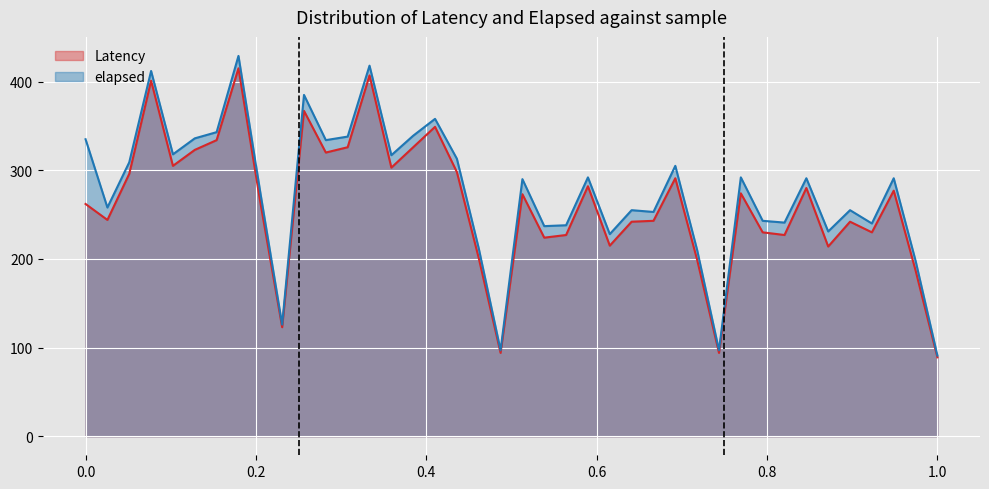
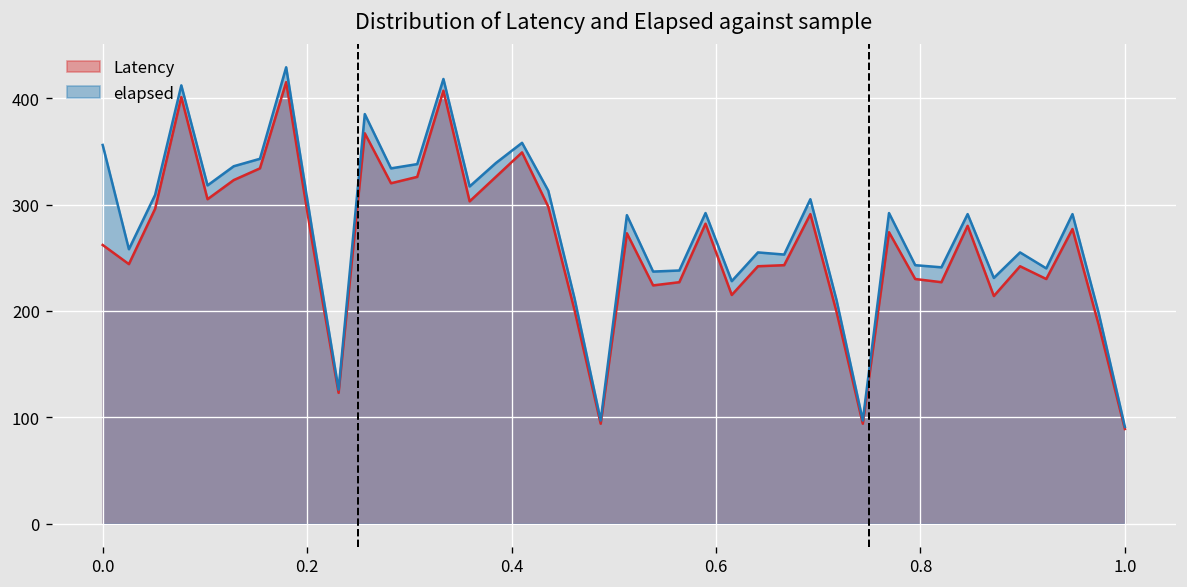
elapsed, 0.0: 340 -> 360
